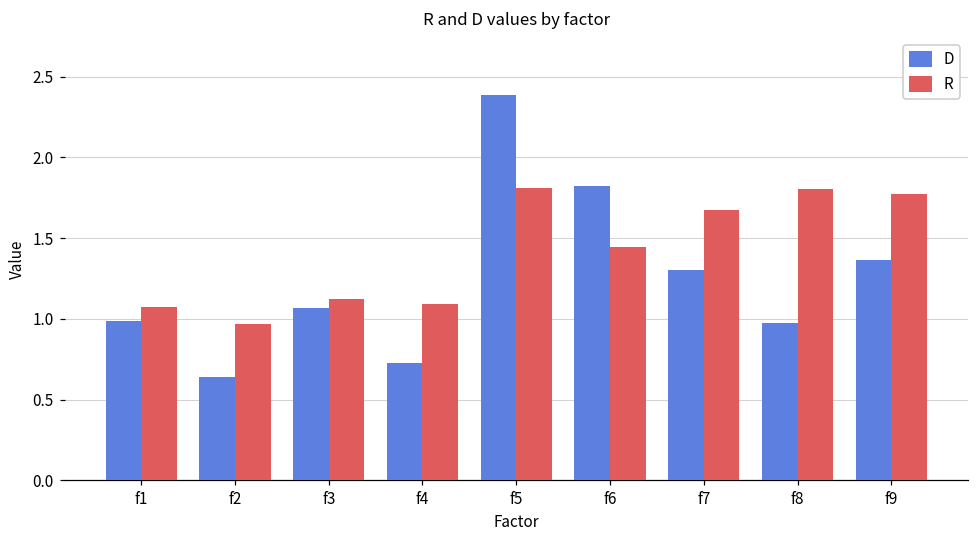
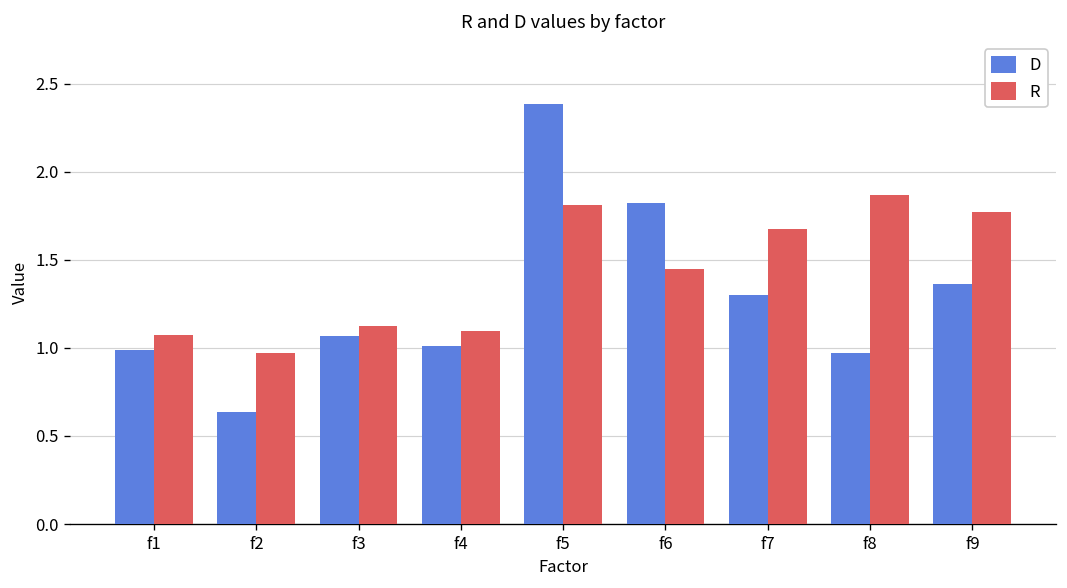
D, f4: 0.73 -> 1.01
R, f8: 1.80 -> 1.86
